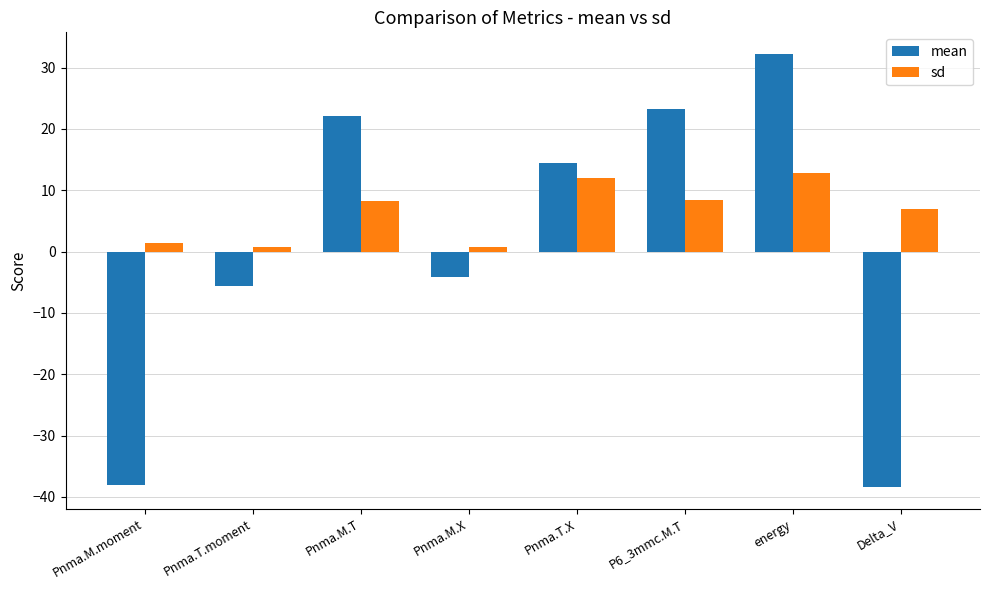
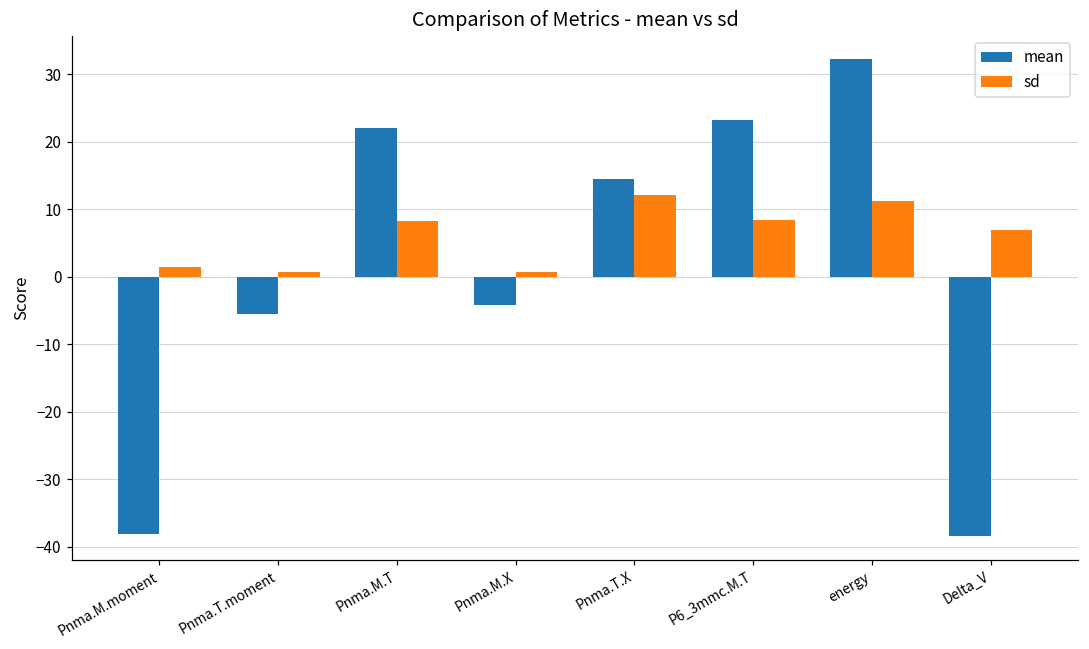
sd, energy: 13 -> 11
